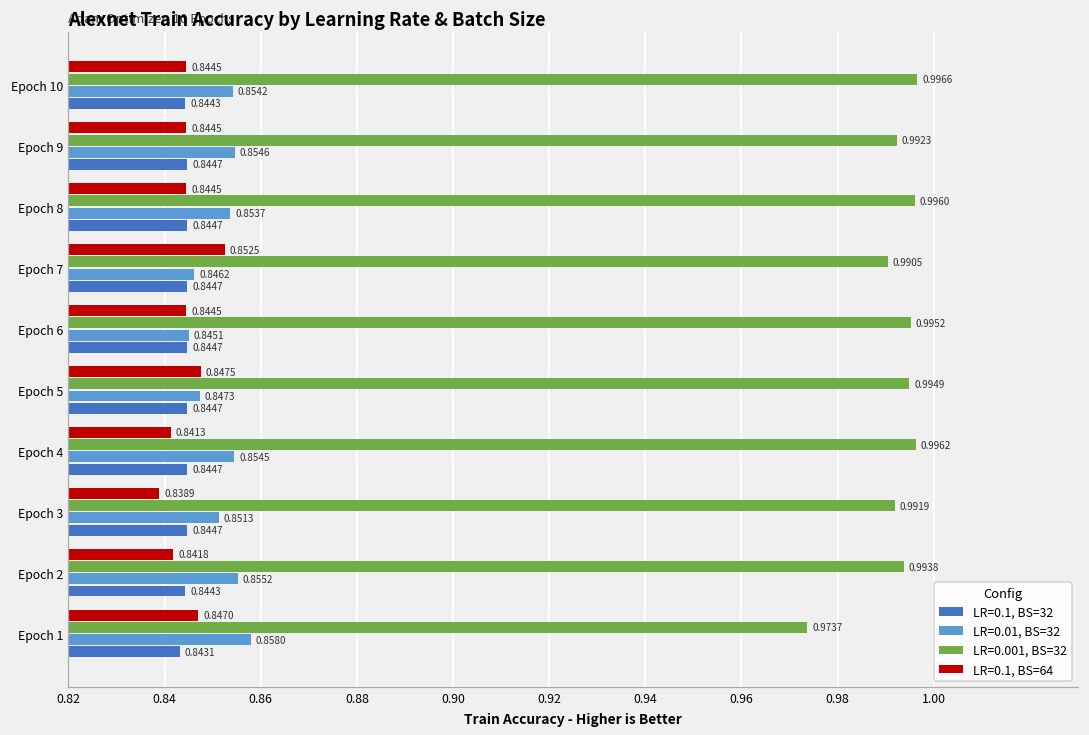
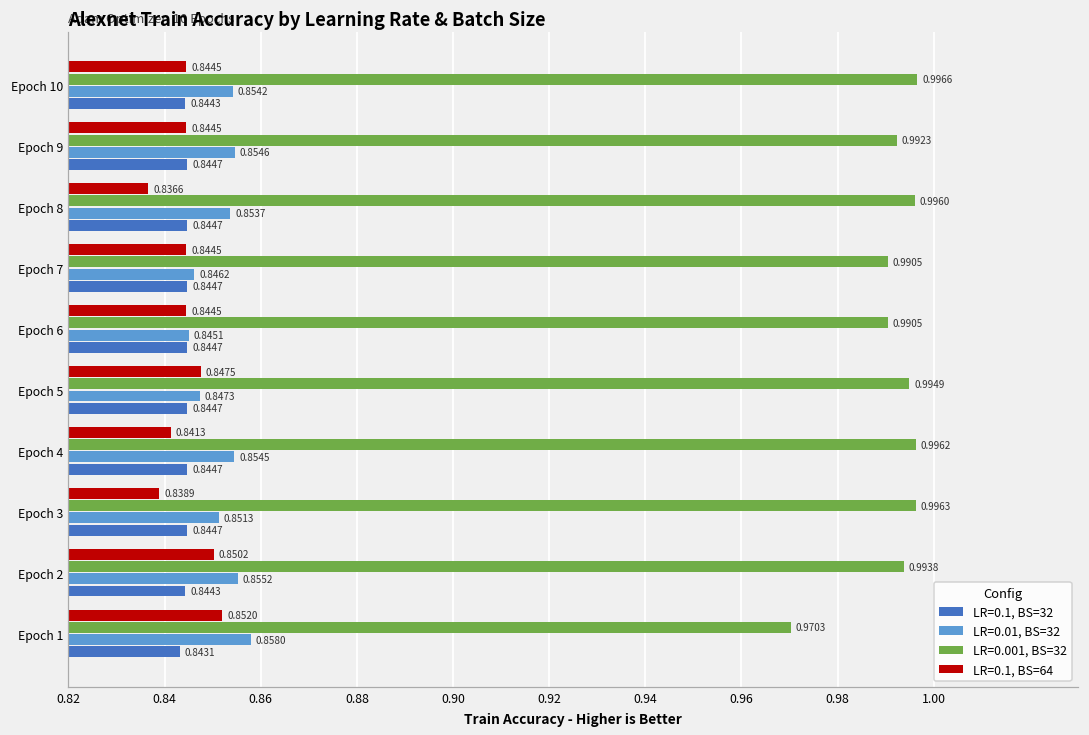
LR=0.1, BS=64, Epoch 8: 0.8445 -> 0.8366
LR=0.1, BS=64, Epoch 7: 0.8525 -> 0.8445
LR=0.001, BS=32, Epoch 6: 0.9952 -> 0.9905
LR=0.001, BS=32, Epoch 3: 0.9919 -> 0.9963
LR=0.1, BS=64, Epoch 2: 0.8418 -> 0.8502
LR=0.1, BS=64, Epoch 1: 0.8470 -> 0.8520
LR=0.001, BS=32, Epoch 1: 0.9737 -> 0.9703
